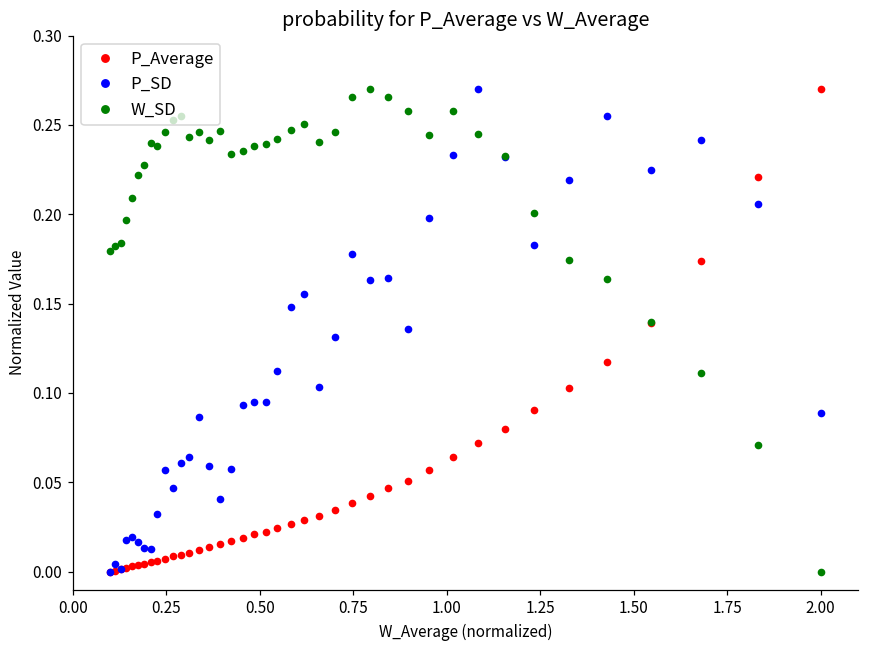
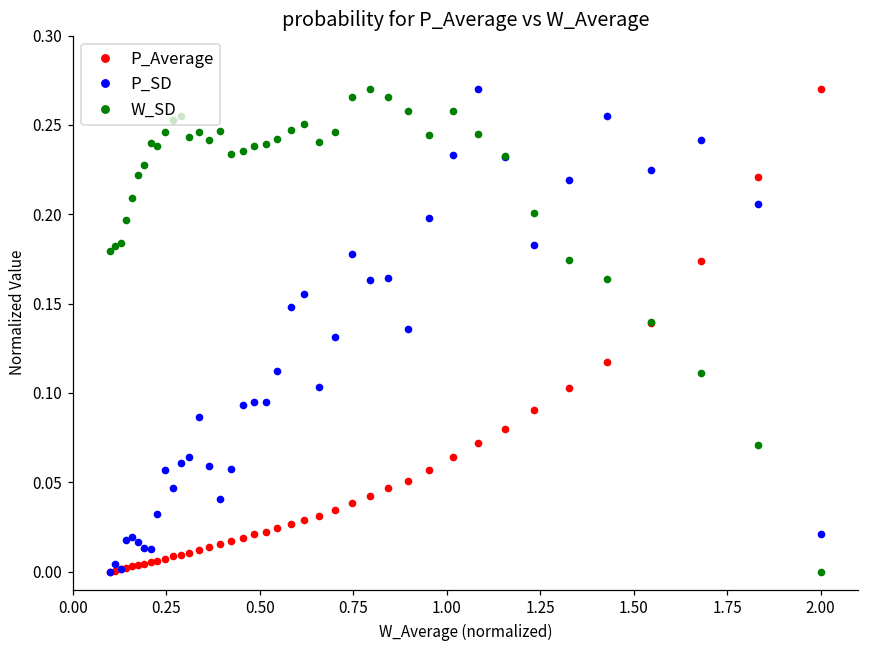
P_SD, 2.00: 0.089 -> 0.021
